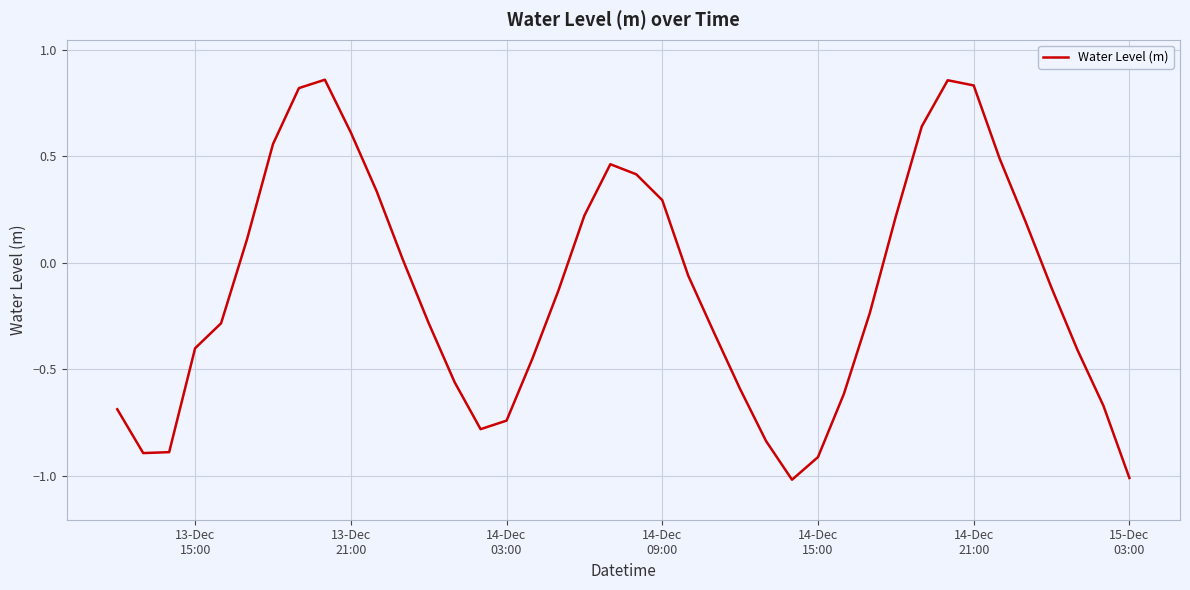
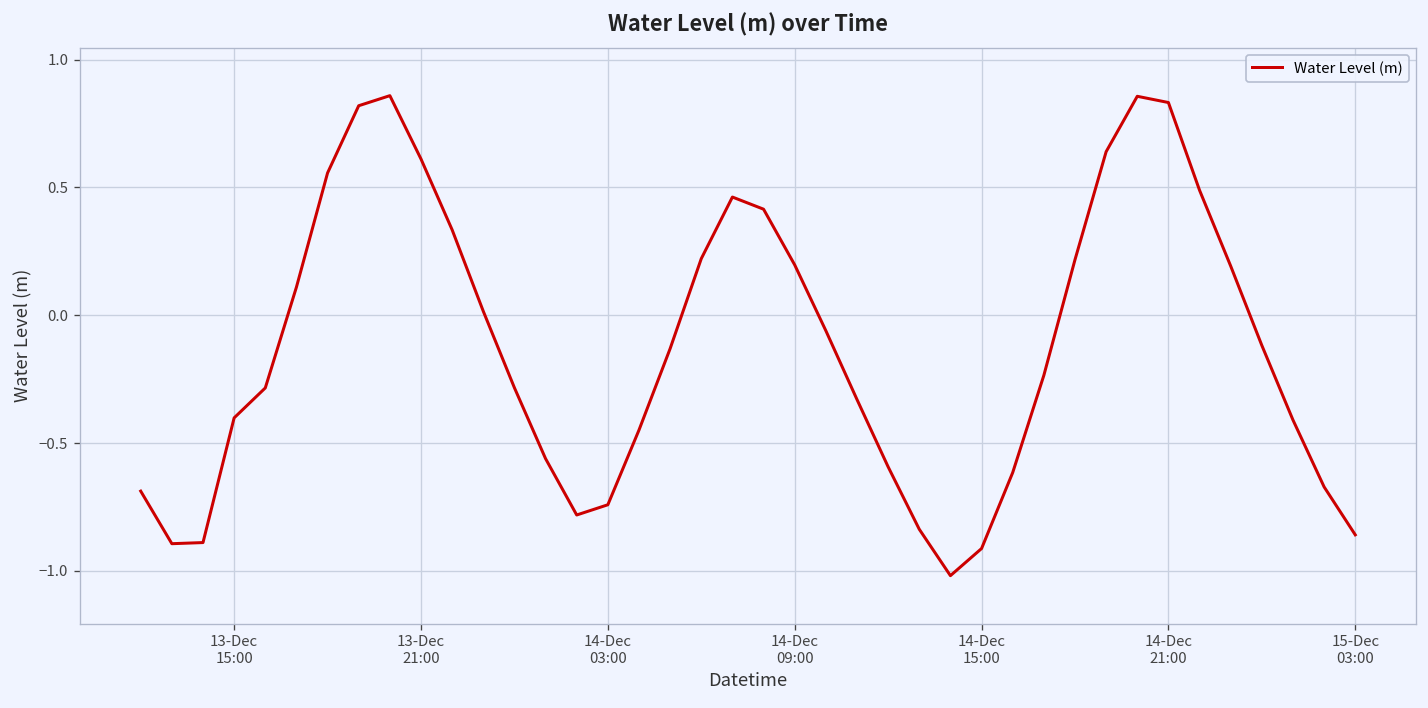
14-Dec 09:00: 0.29 -> 0.20
15-Dec 03:00: -1.01 -> -0.86
